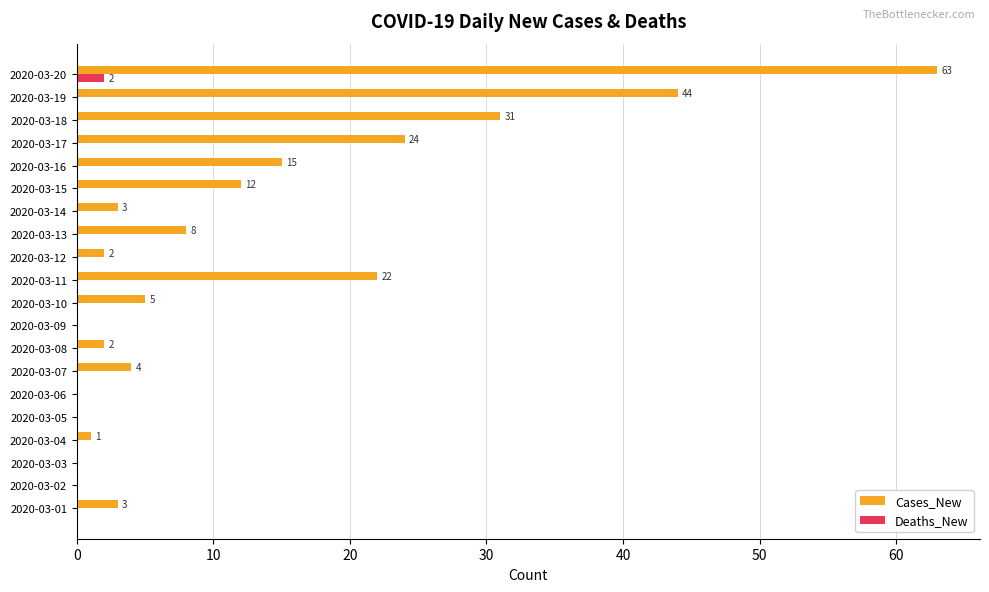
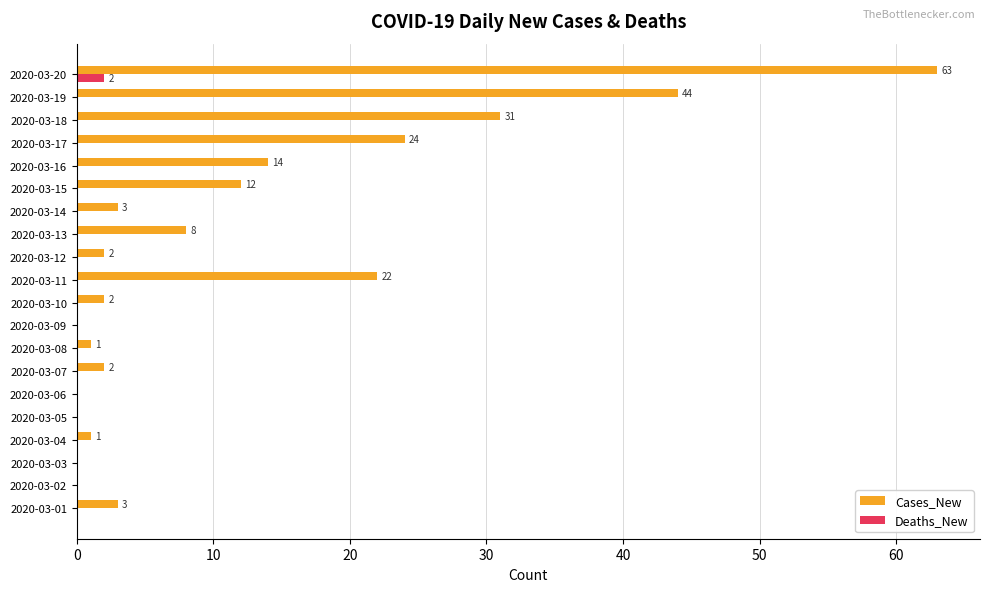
Cases_New, 2020-03-16: 15 -> 14
Cases_New, 2020-03-10: 5 -> 2
Cases_New, 2020-03-08: 2 -> 1
Cases_New, 2020-03-07: 4 -> 2
